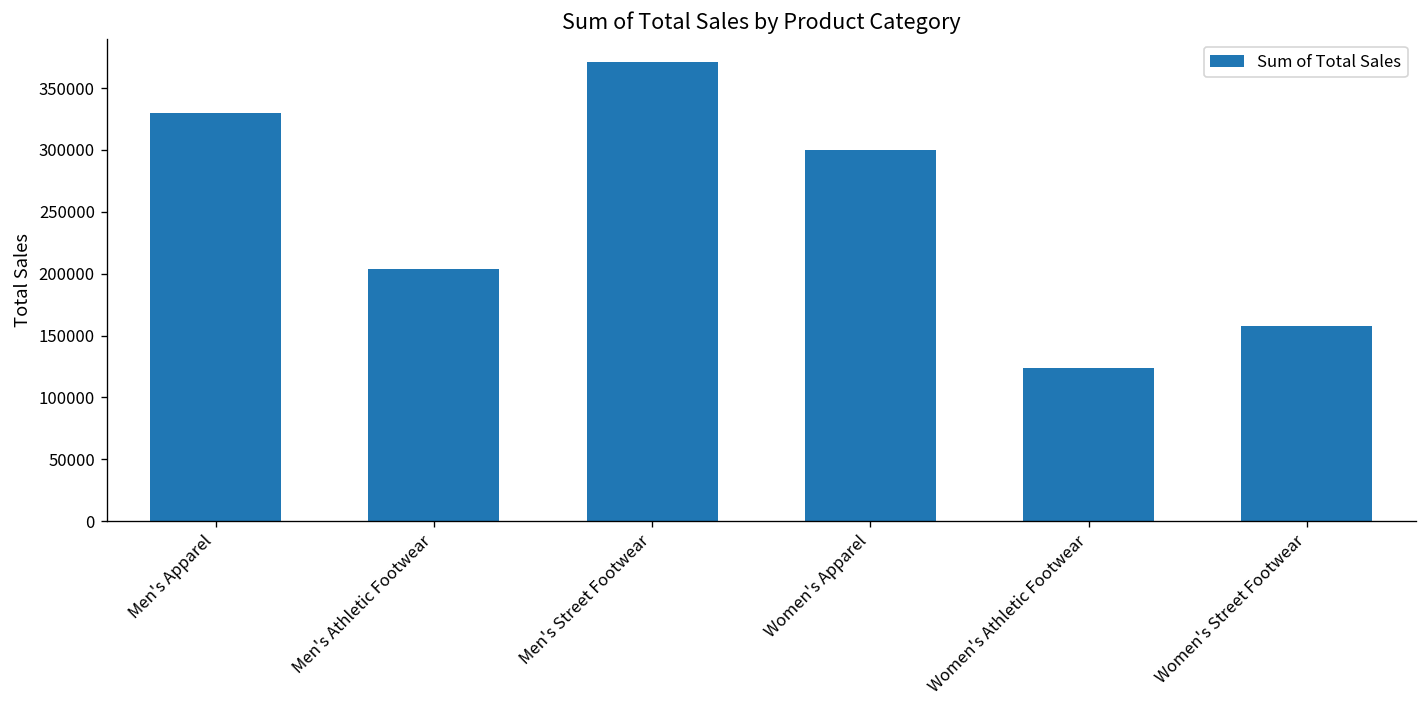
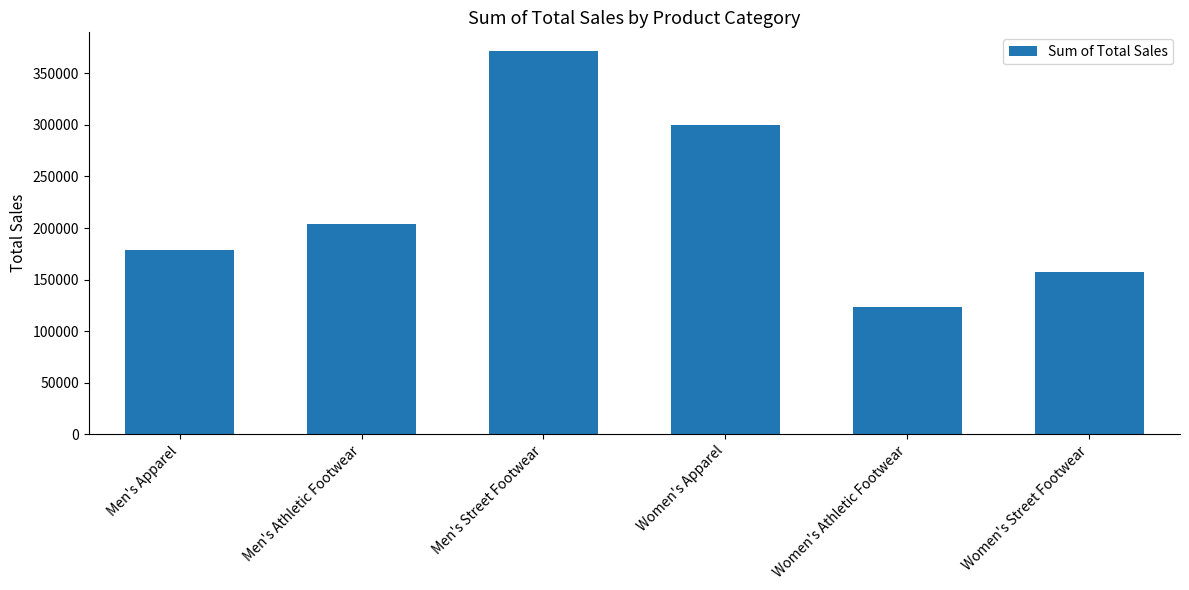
Men's Apparel: 330000 -> 179000
